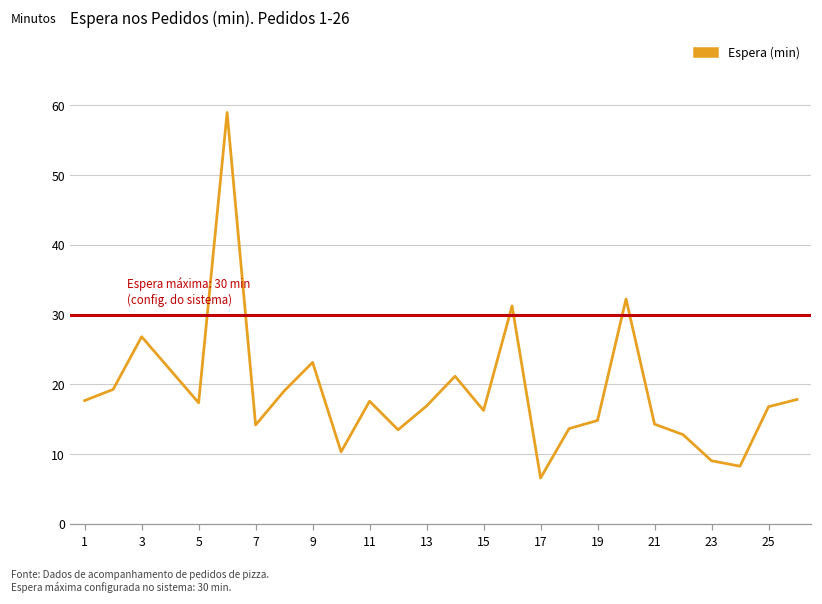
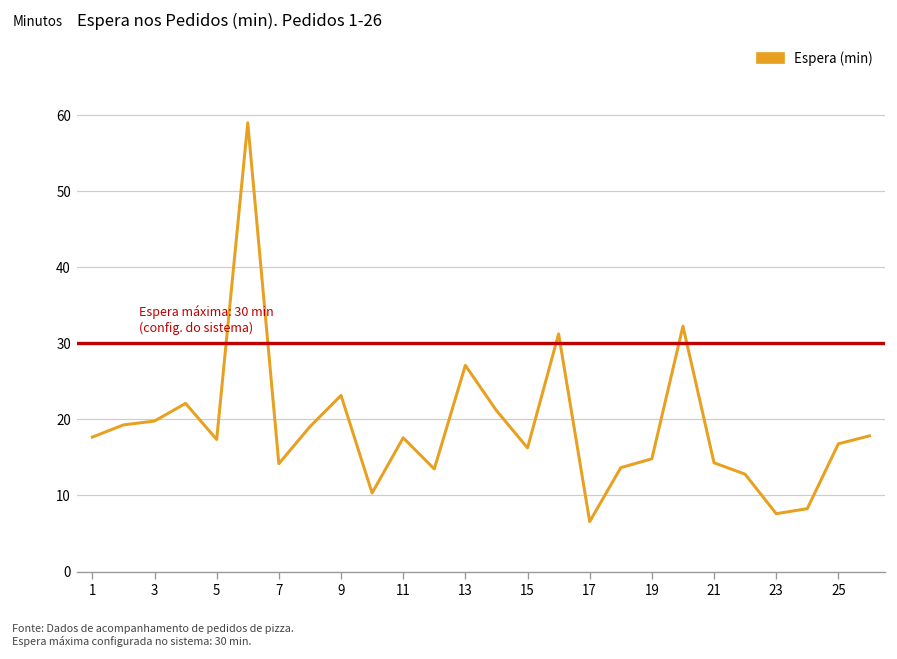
3: 27 -> 20
13: 17 -> 27
23: 9 -> 8
